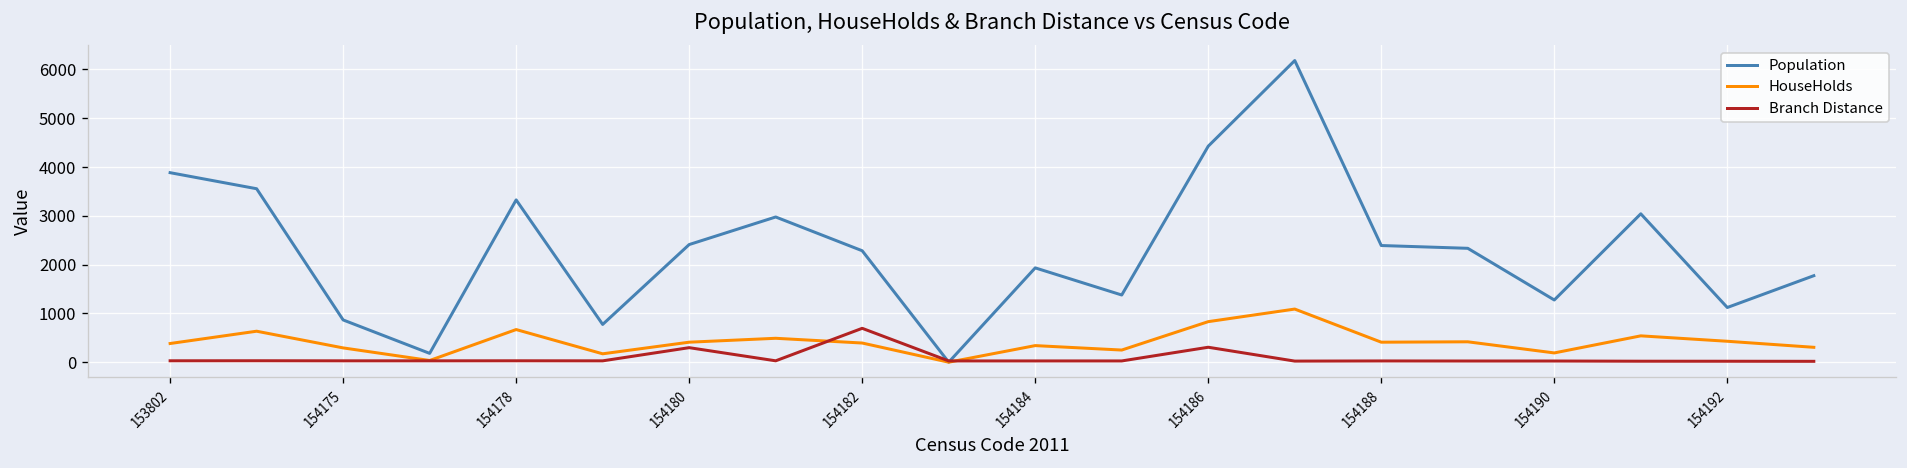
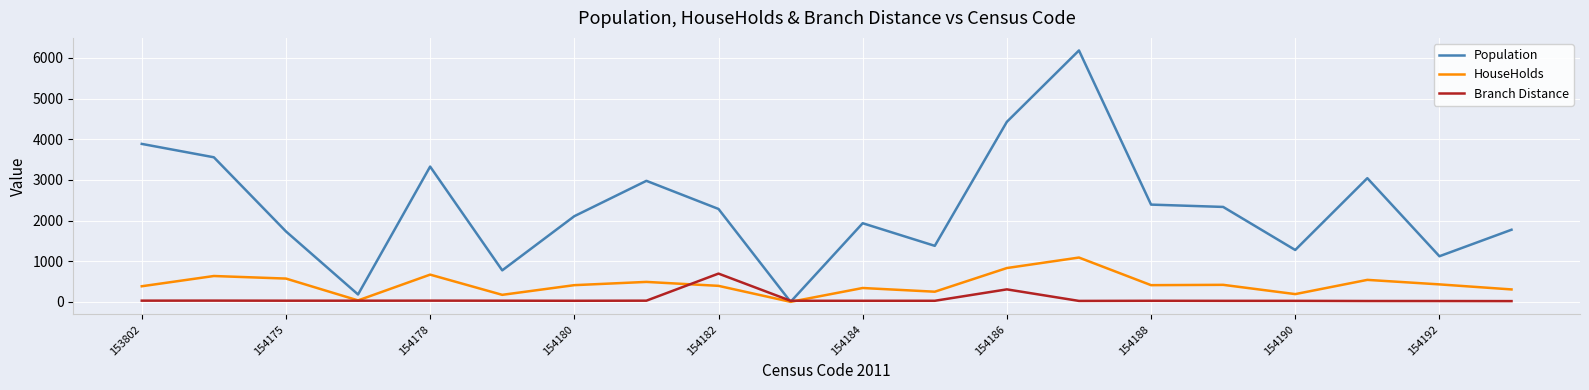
Population, 154175: 900 -> 1700
HouseHolds, 154175: 300 -> 600
Population, 154180: 2400 -> 2100
Branch Distance, 154180: 300 -> 0
